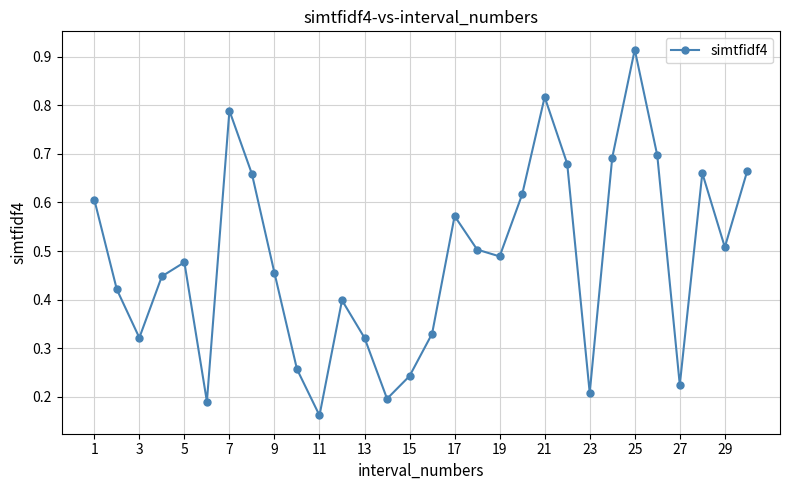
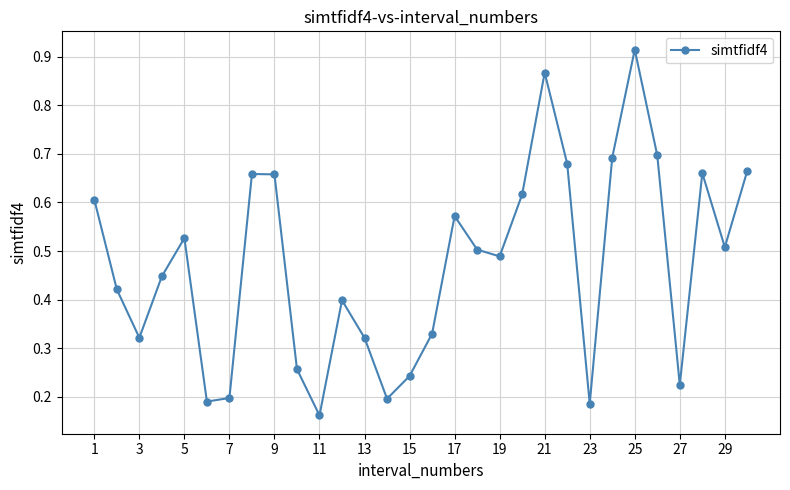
5: 0.48 -> 0.53
7: 0.79 -> 0.20
9: 0.46 -> 0.66
21: 0.82 -> 0.87
23: 0.21 -> 0.19
